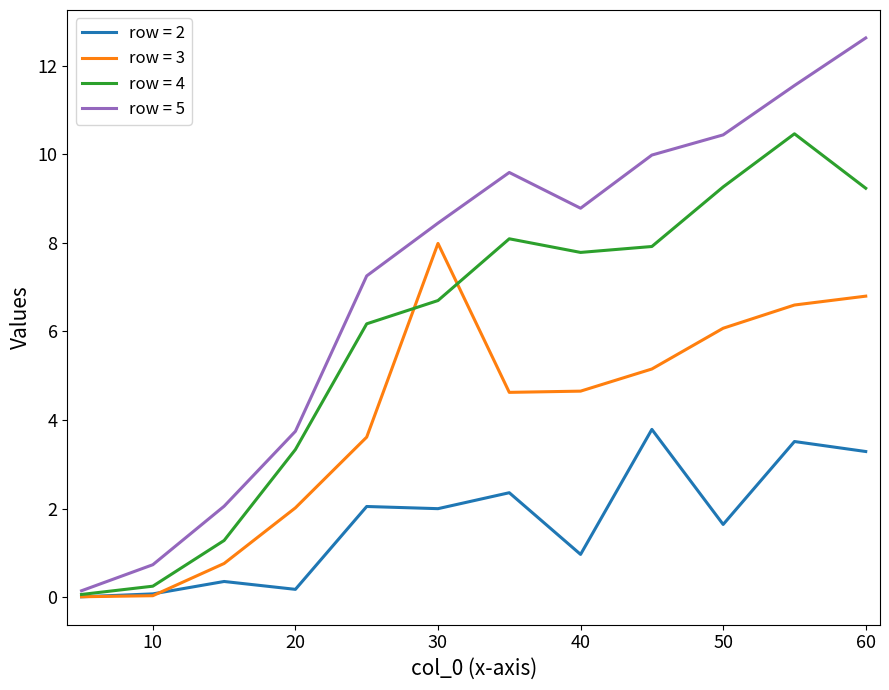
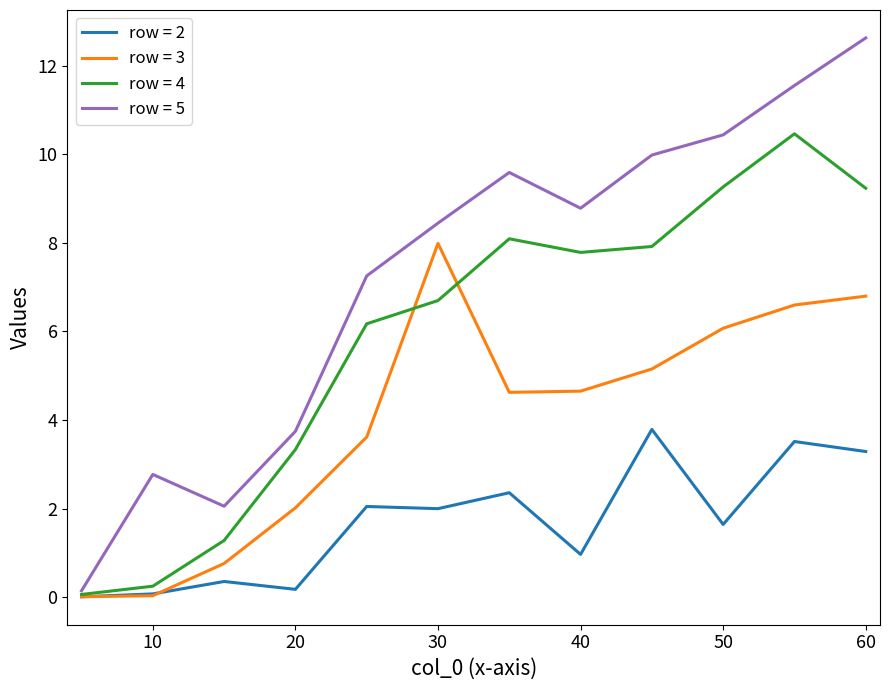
row = 5, 10: 0.7 -> 2.8
